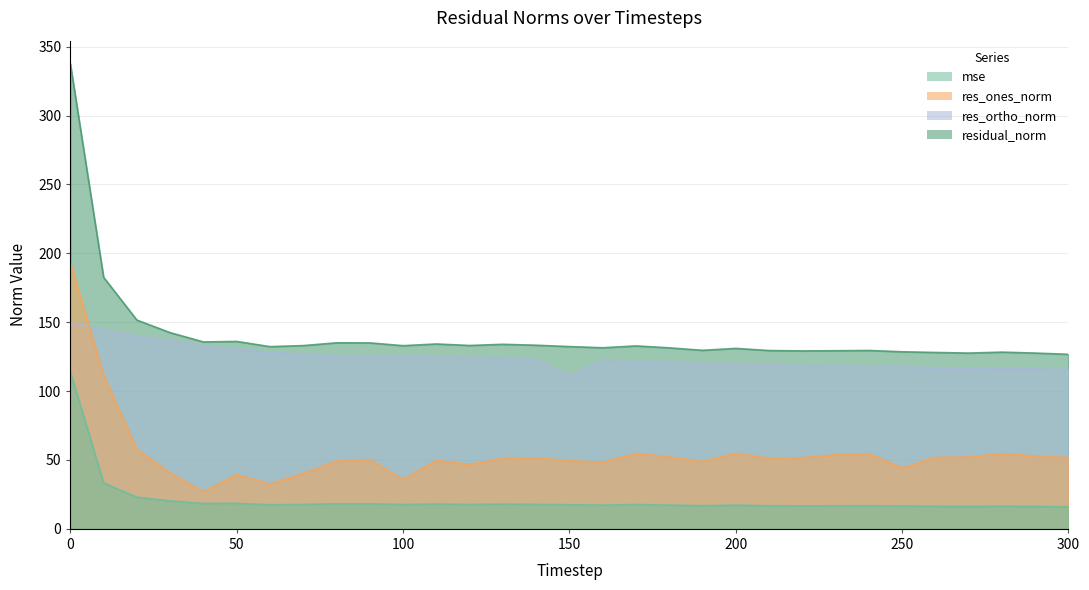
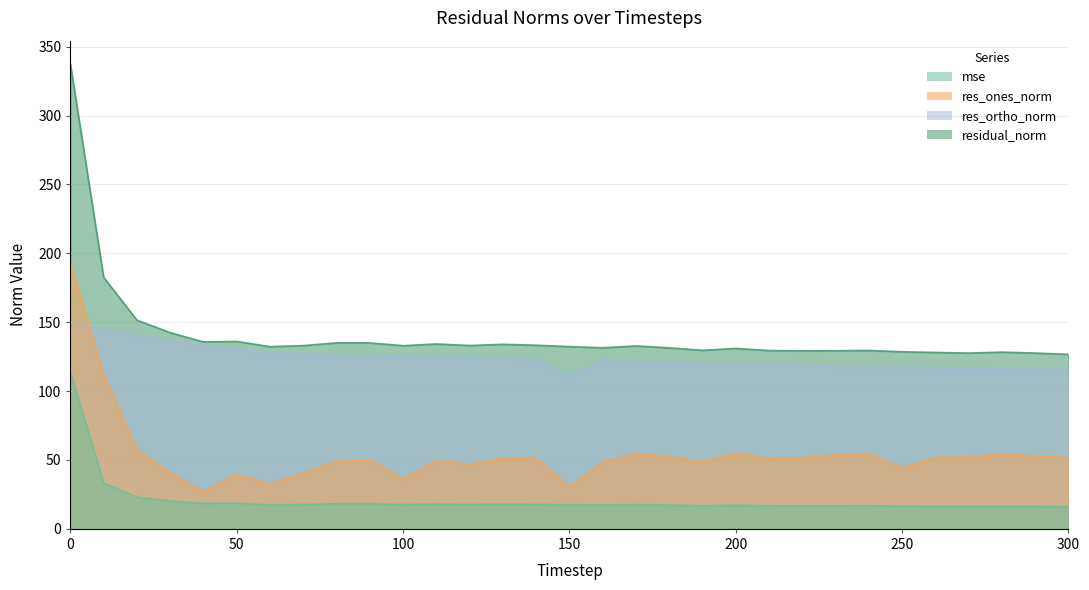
res_ones_norm, 150: 49 -> 31
